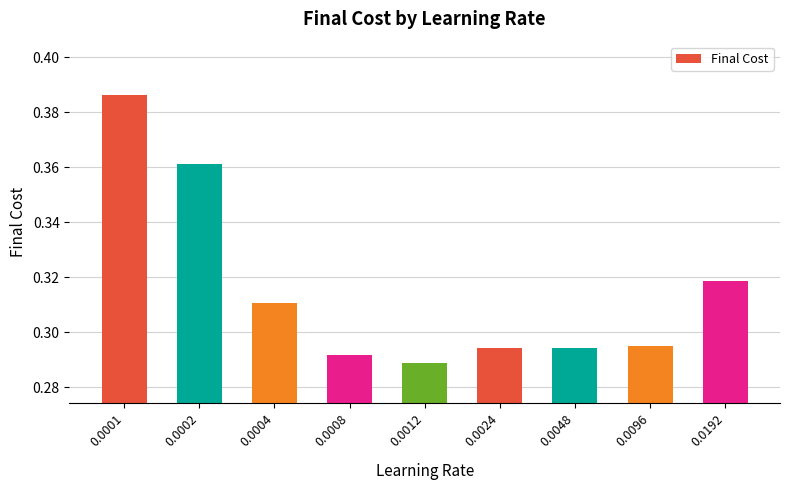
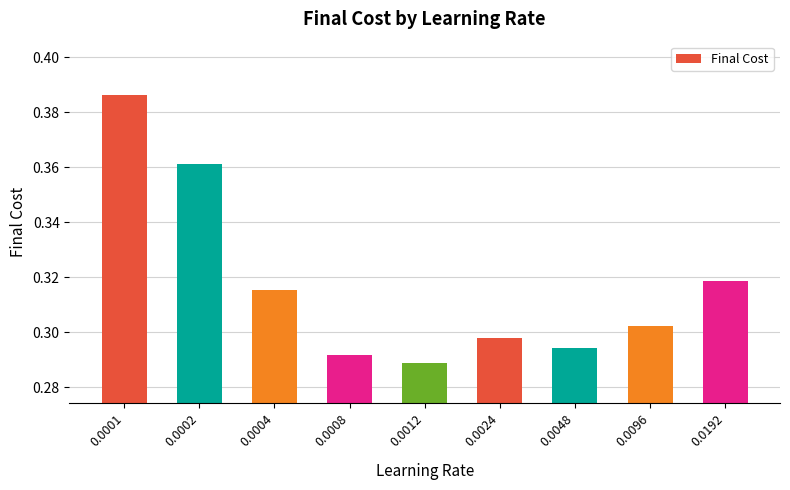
0.0004: 0.311 -> 0.315
0.0024: 0.294 -> 0.298
0.0096: 0.295 -> 0.302
